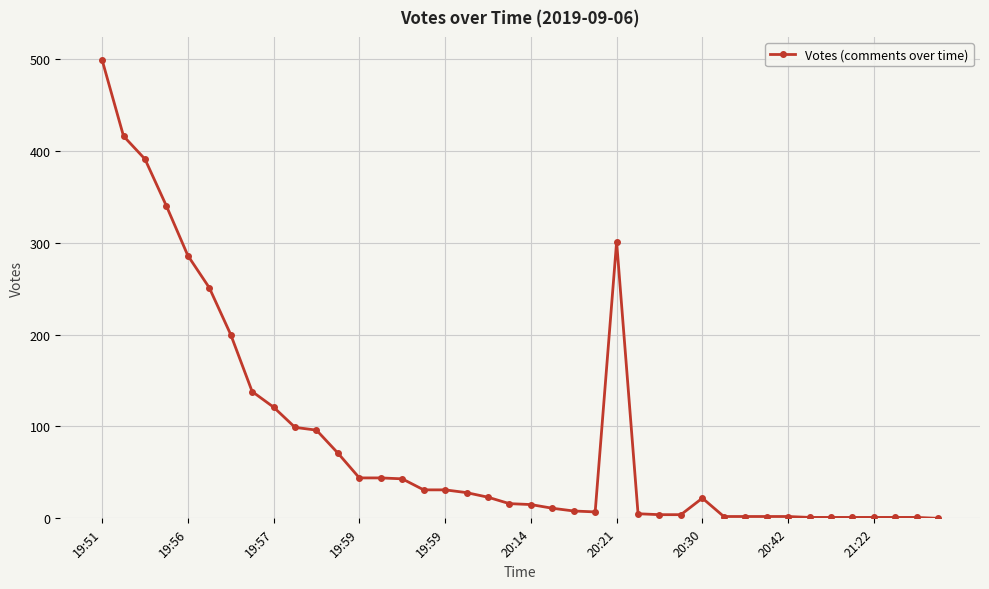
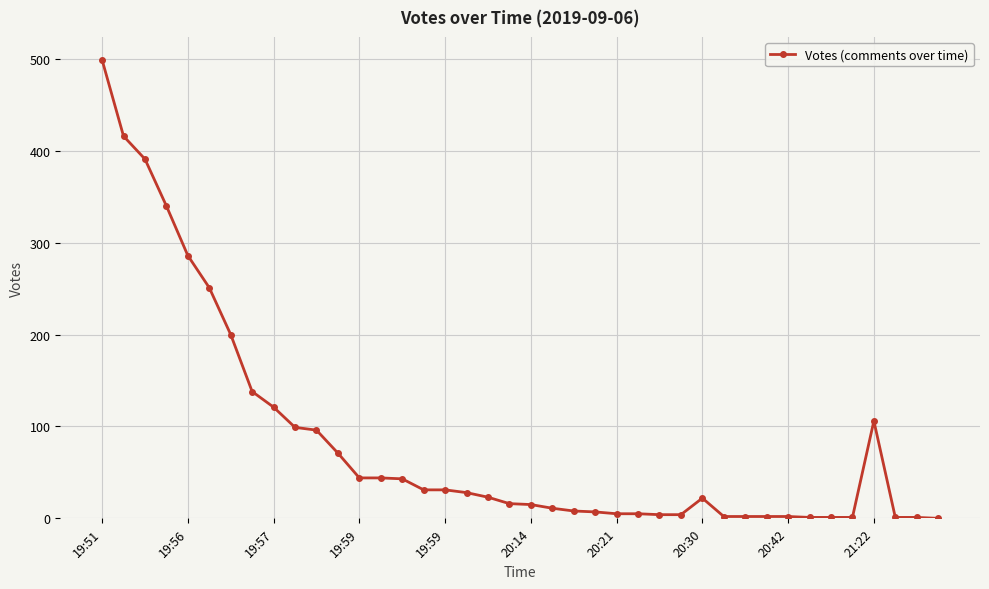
20:21: 300 -> 10
21:22: 0 -> 110
